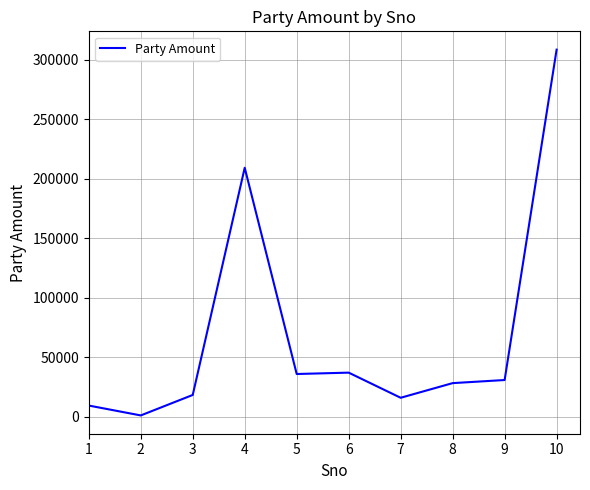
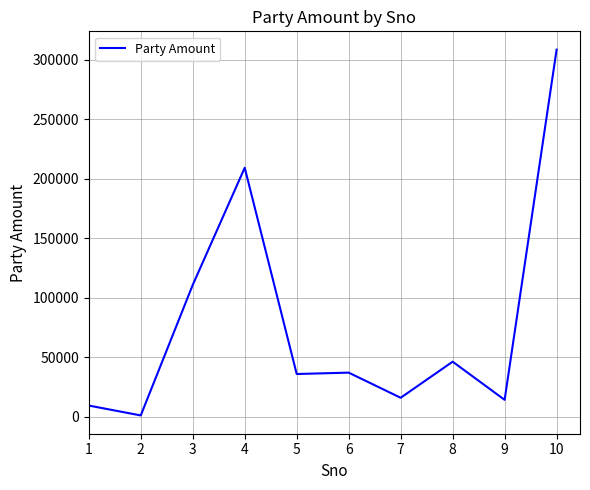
3: 18000 -> 111000
8: 28000 -> 46000
9: 31000 -> 14000
